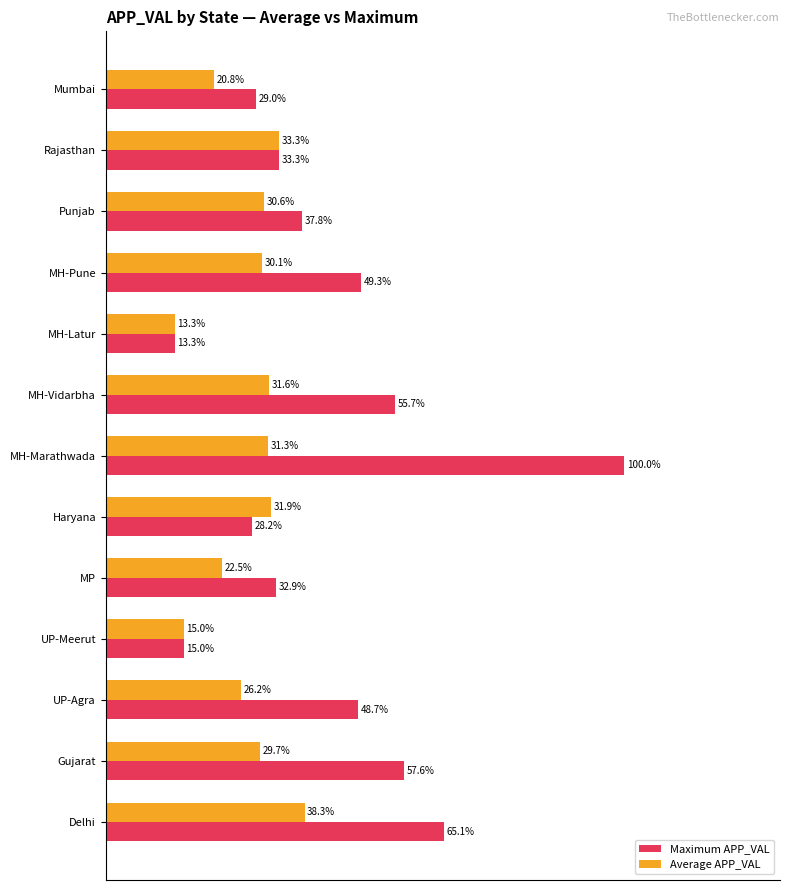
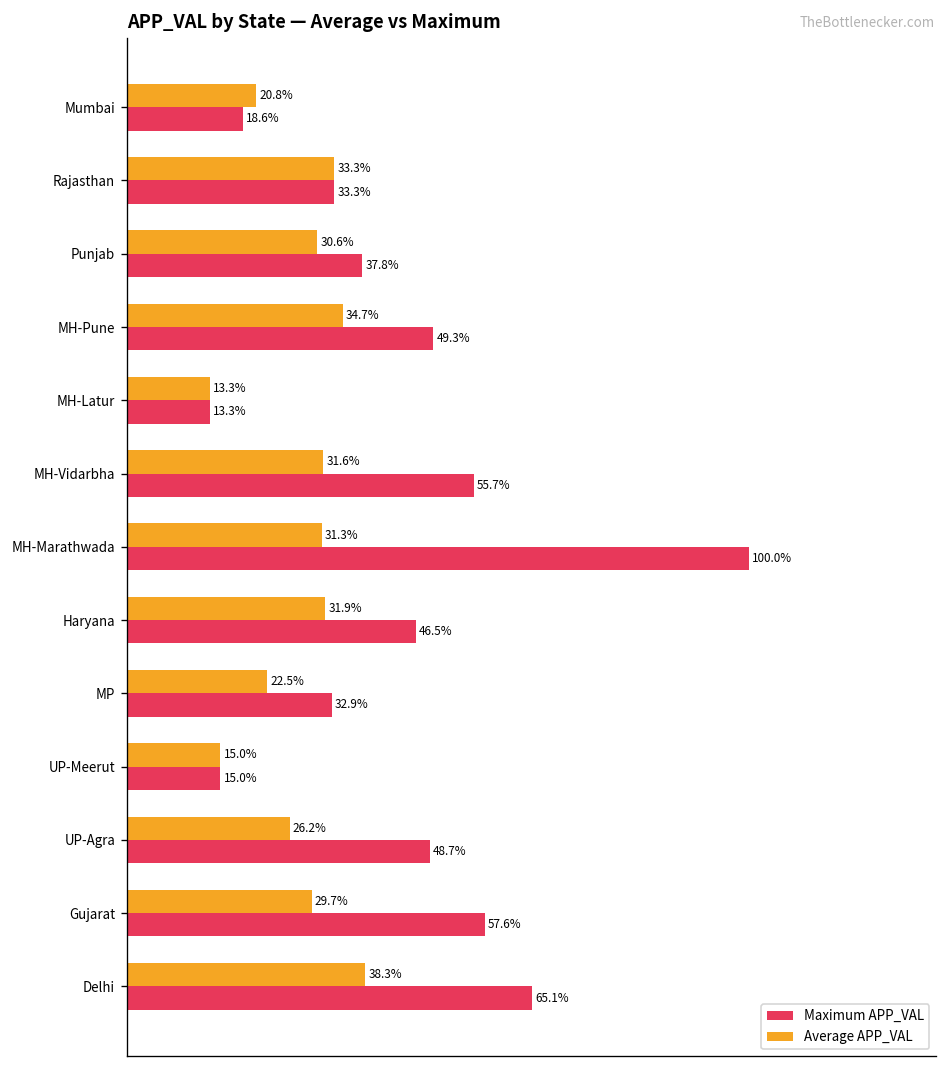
Maximum APP_VAL, Mumbai: 29.0% -> 18.6%
Average APP_VAL, MH-Pune: 30.1% -> 34.7%
Maximum APP_VAL, Haryana: 28.2% -> 46.5%
